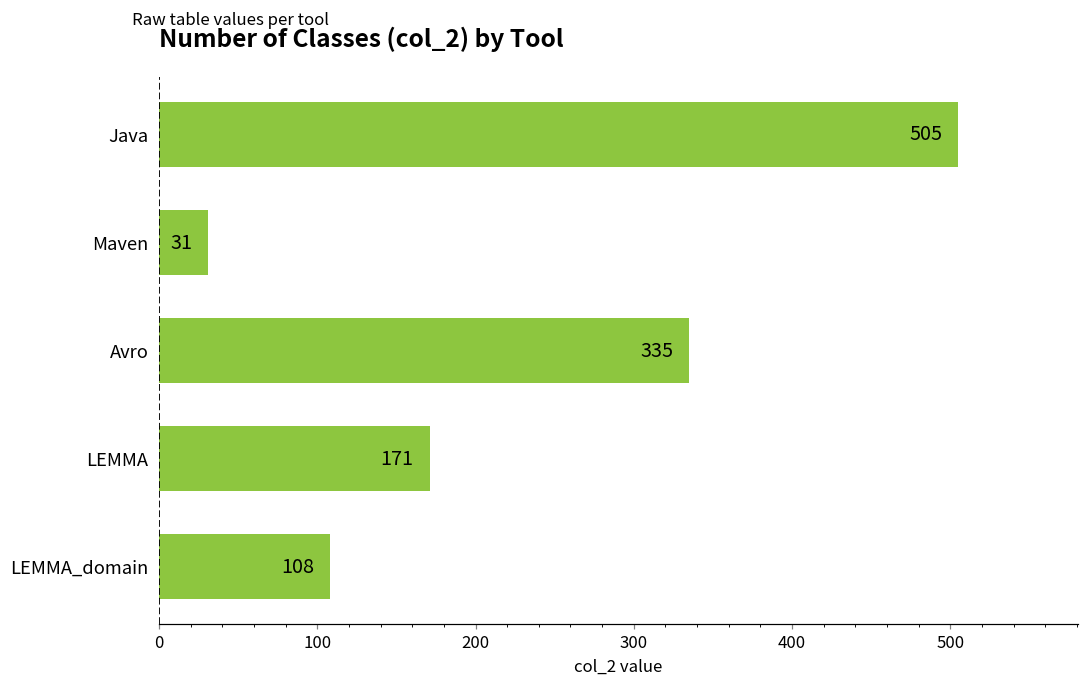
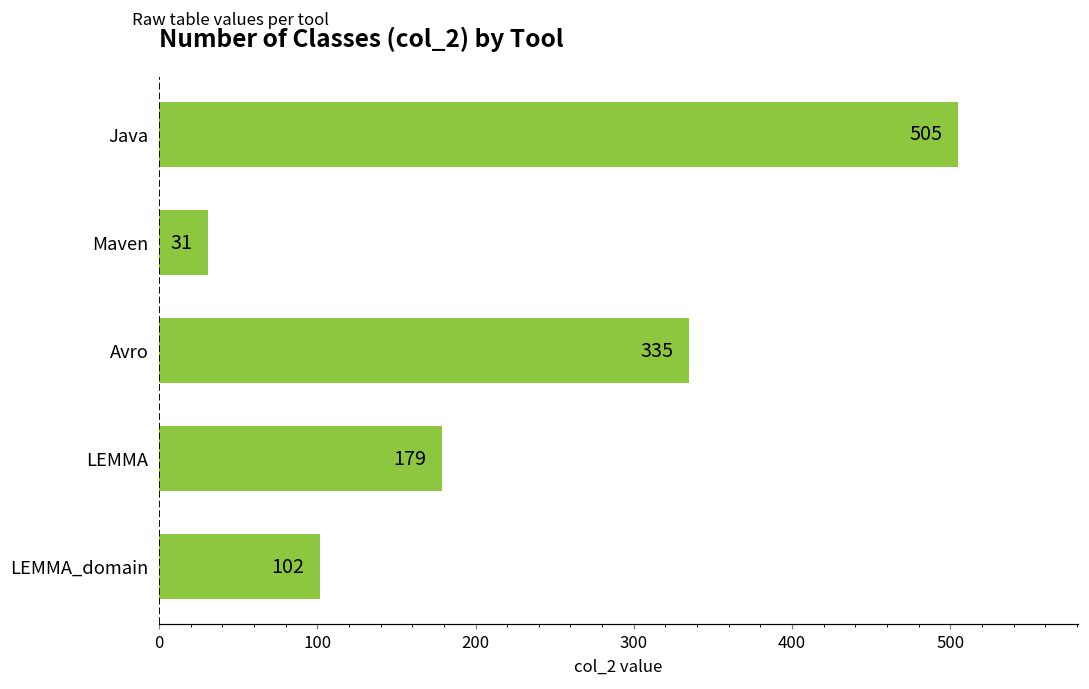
LEMMA: 171 -> 179
LEMMA_domain: 108 -> 102
